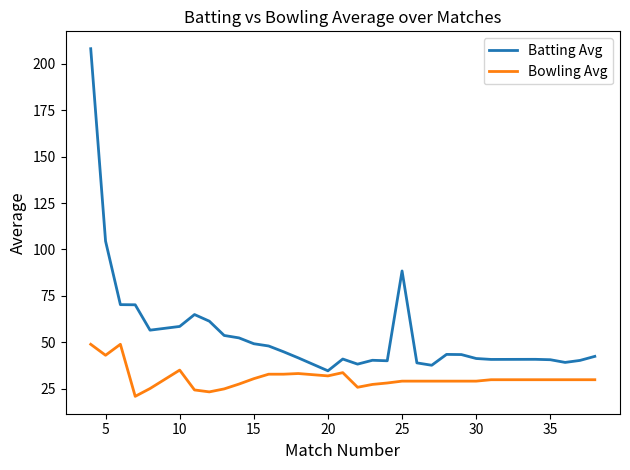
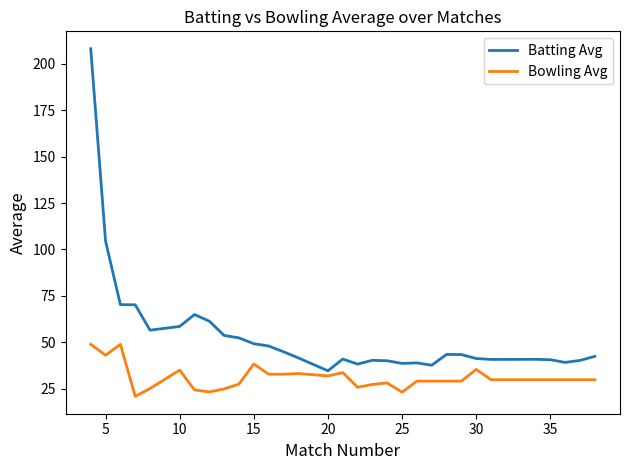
Bowling Avg, 15: 31 -> 38
Batting Avg, 25: 88 -> 39
Bowling Avg, 25: 29 -> 23
Bowling Avg, 30: 29 -> 36
